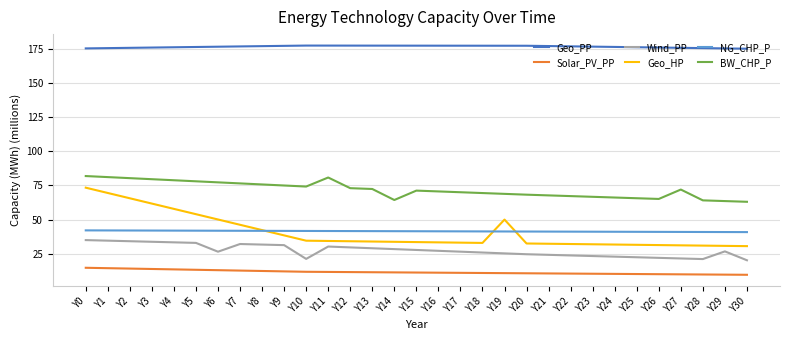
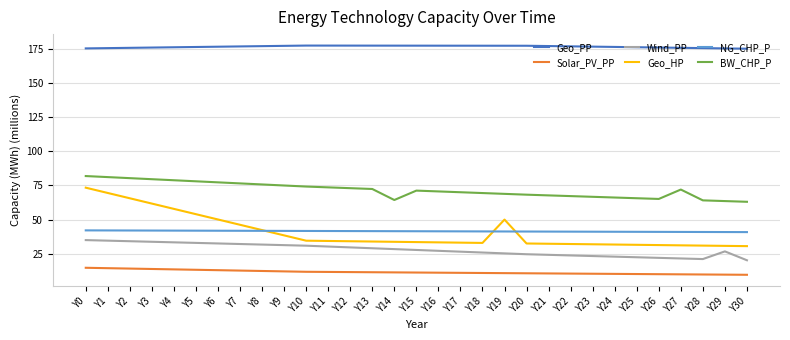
Wind_PP, Y6: 26 -> 32
Wind_PP, Y10: 21 -> 31
BW_CHP_P, Y11: 81 -> 74
